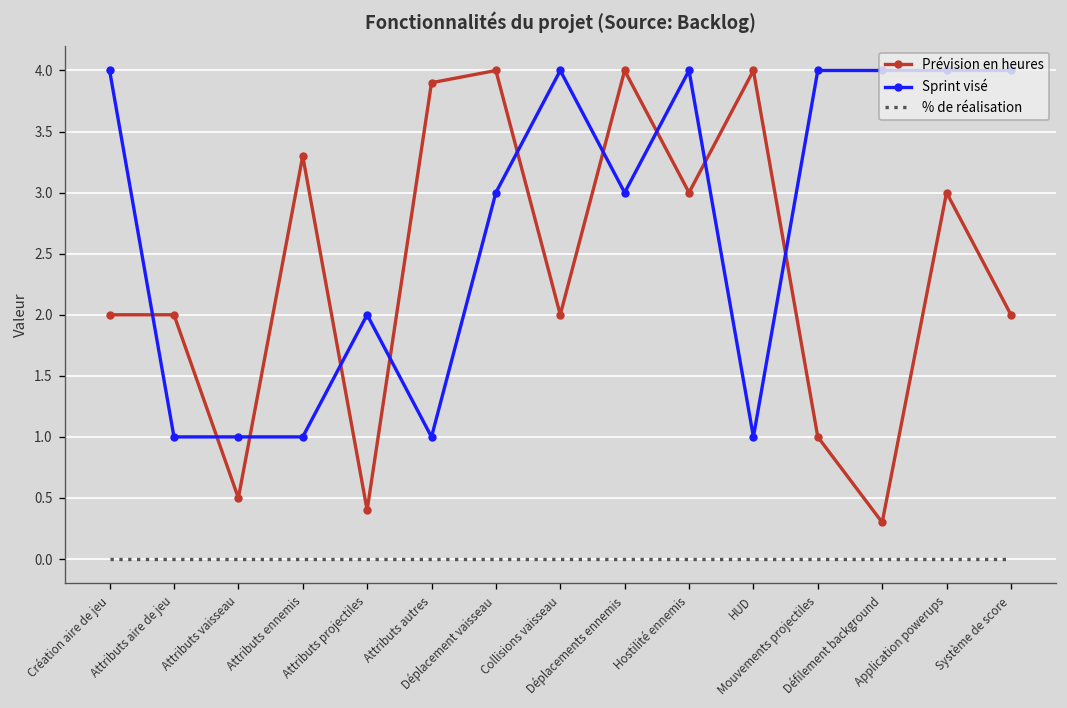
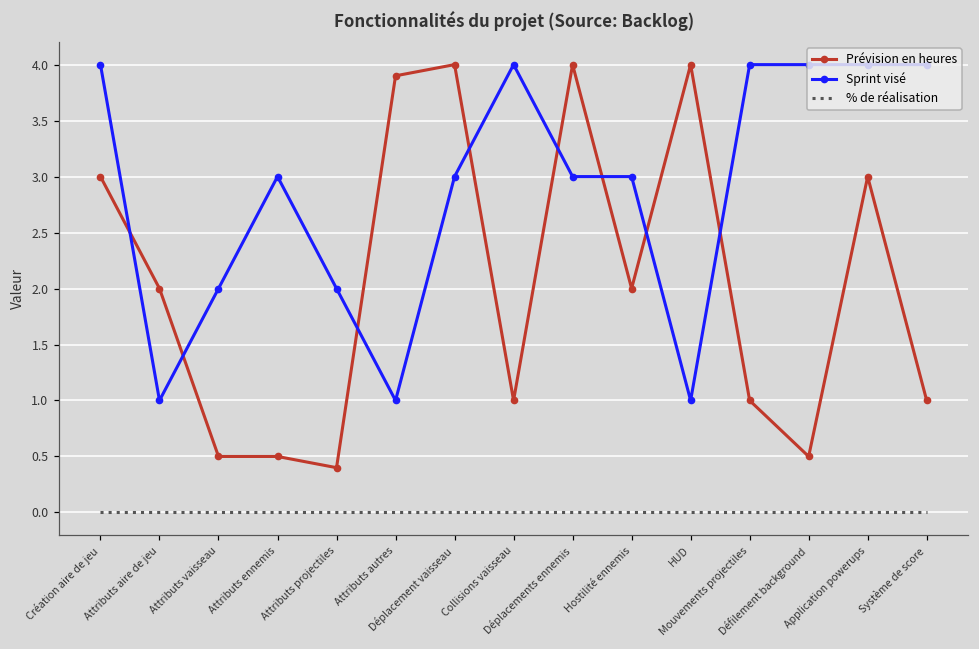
Prévision en heures, Création aire de jeu: 2 -> 3
Sprint visé, Attributs vaisseau: 1 -> 2
Prévision en heures, Attributs ennemis: 3.3 -> 0.5
Sprint visé, Attributs ennemis: 1 -> 3
Prévision en heures, Collisions vaisseau: 2 -> 1
Prévision en heures, Hostilité ennemis: 3 -> 2
Sprint visé, Hostilité ennemis: 4 -> 3
Prévision en heures, Défilement background: 0.3 -> 0.5
Prévision en heures, Système de score: 2 -> 1
